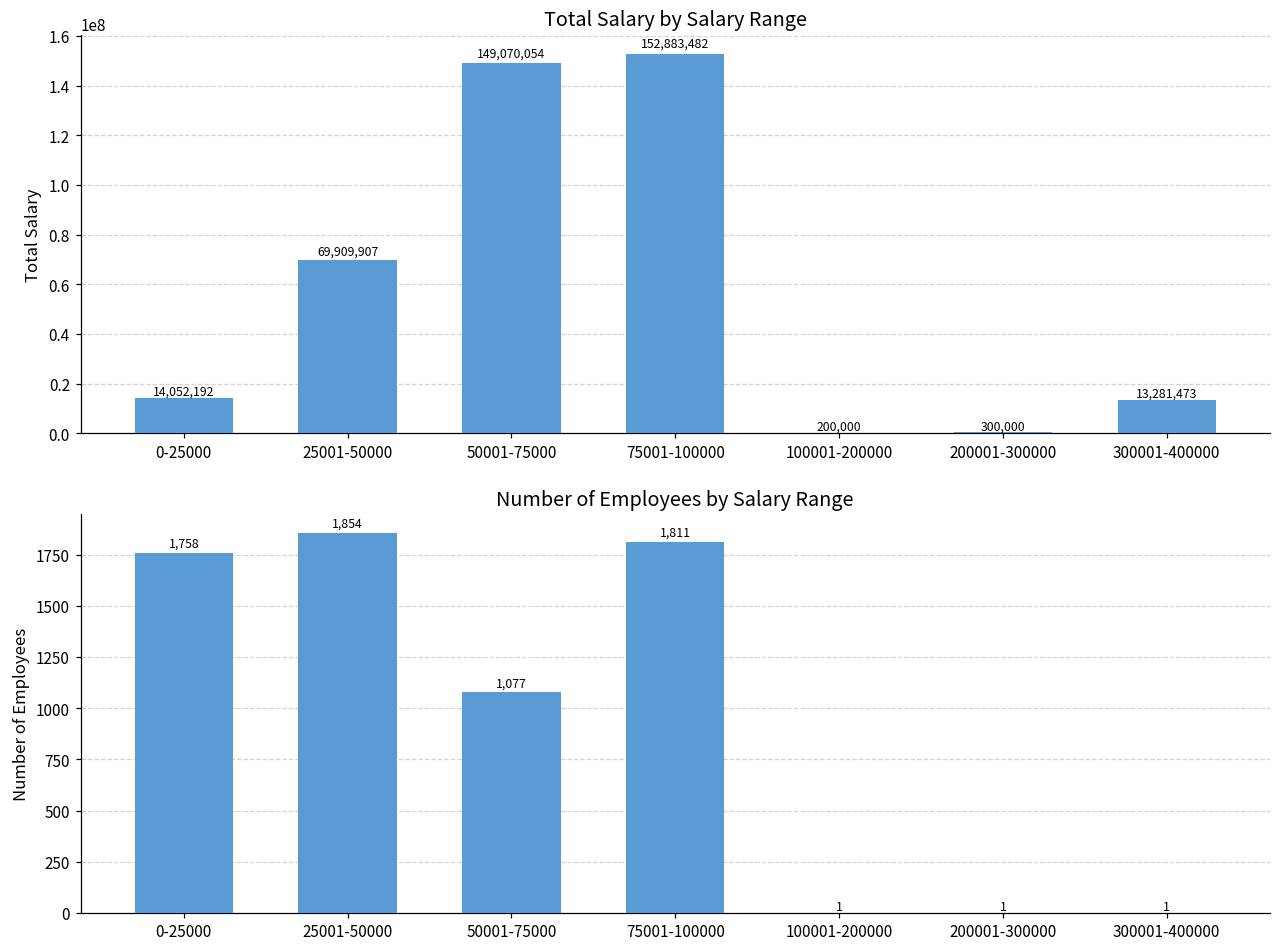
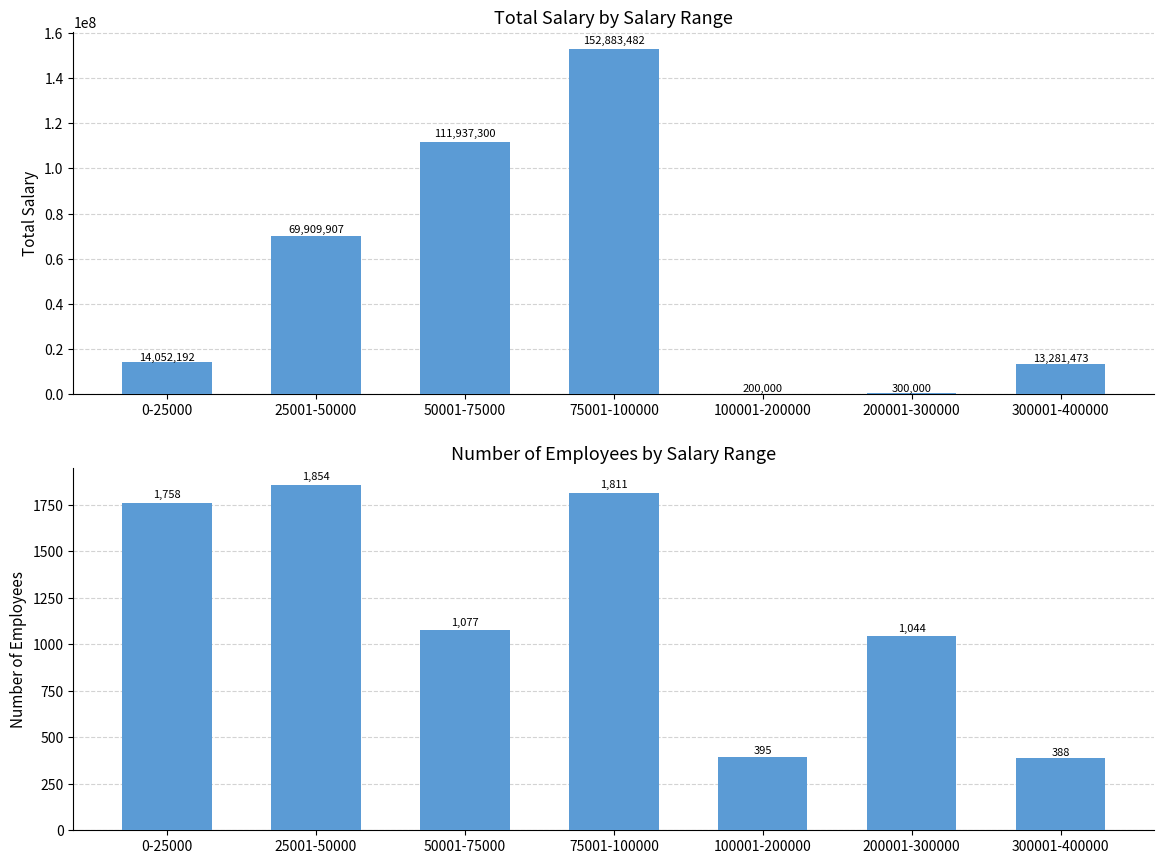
Total Salary by Salary Range, 50001-75000: 149,070,054 -> 111,937,300
Number of Employees by Salary Range, 100001-200000: 1 -> 395
Number of Employees by Salary Range, 200001-300000: 1 -> 1,044
Number of Employees by Salary Range, 300001-400000: 1 -> 388
